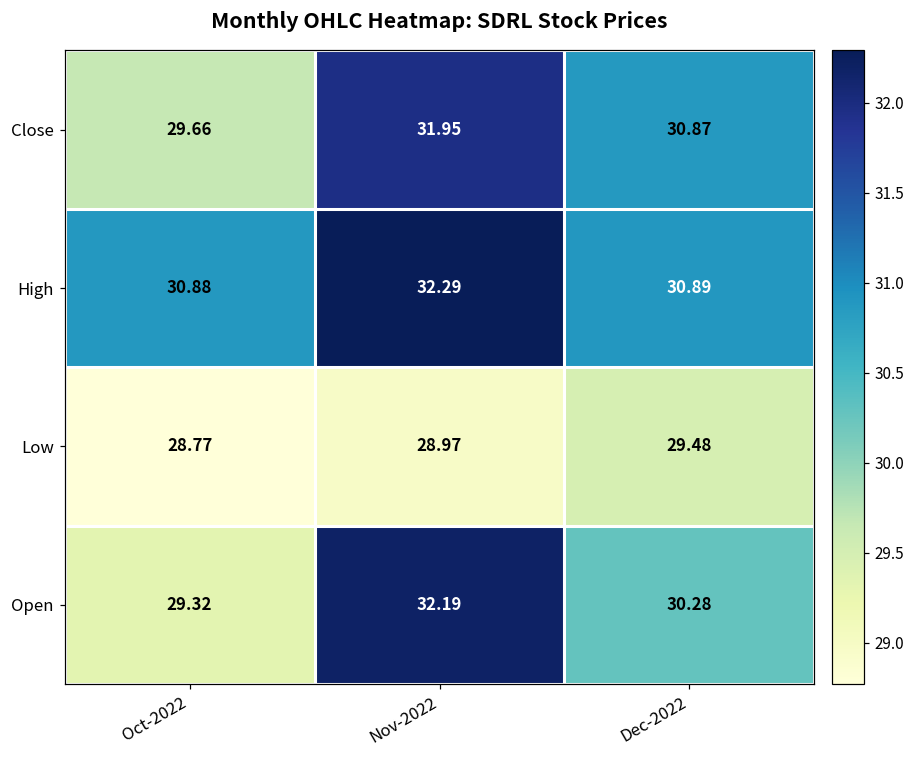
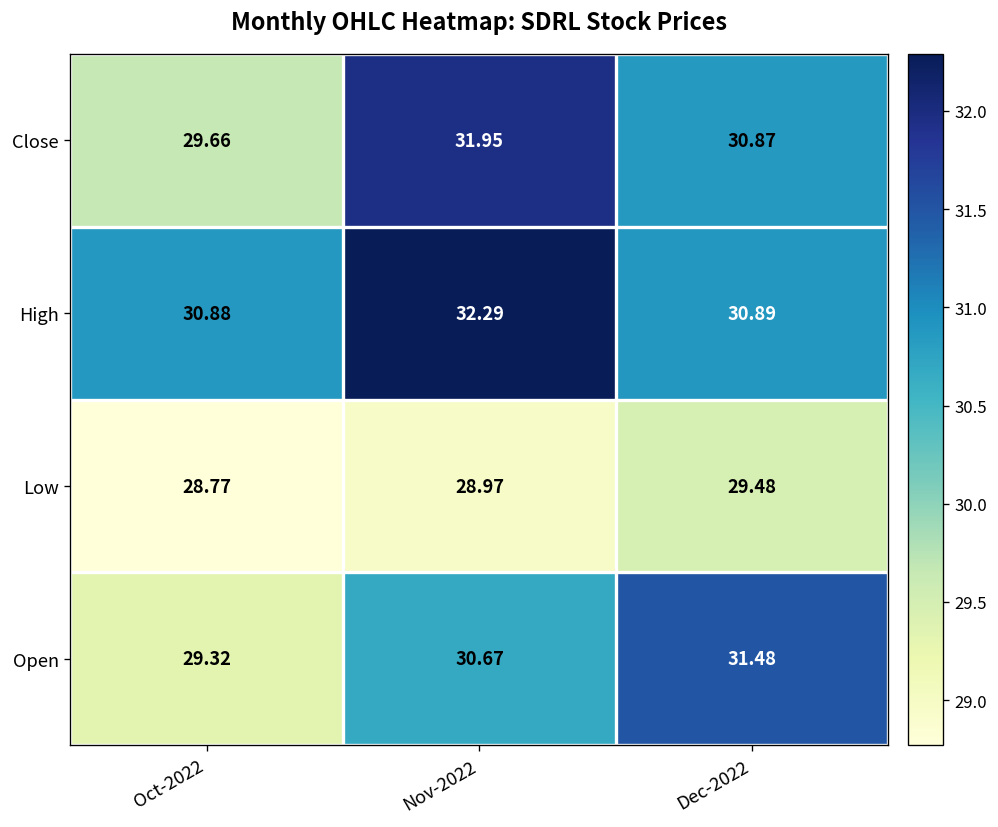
Open, Nov-2022: 32.19 -> 30.67
Open, Dec-2022: 30.28 -> 31.48
